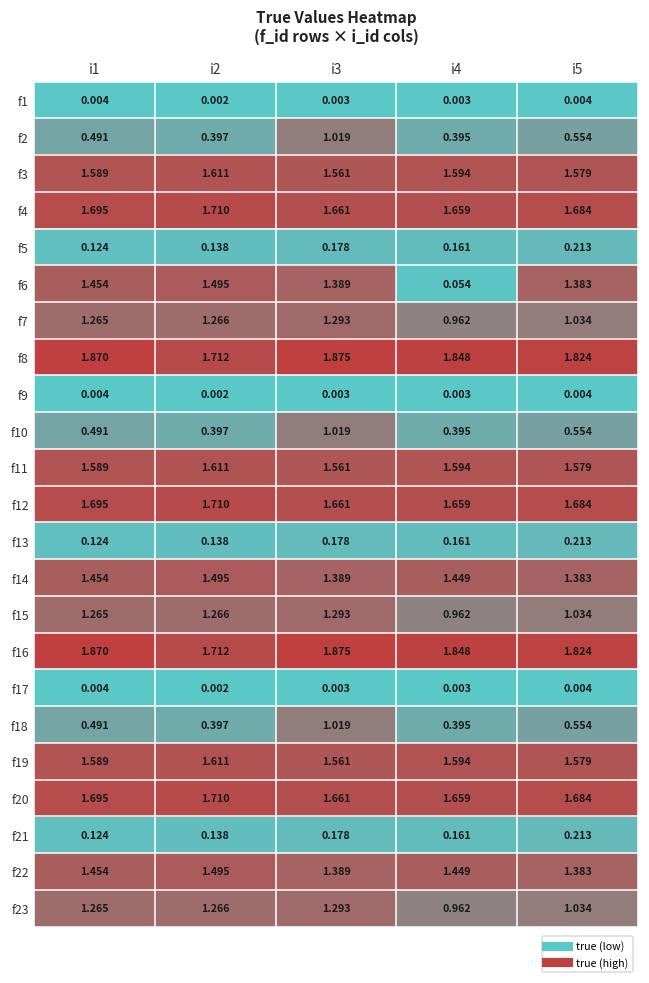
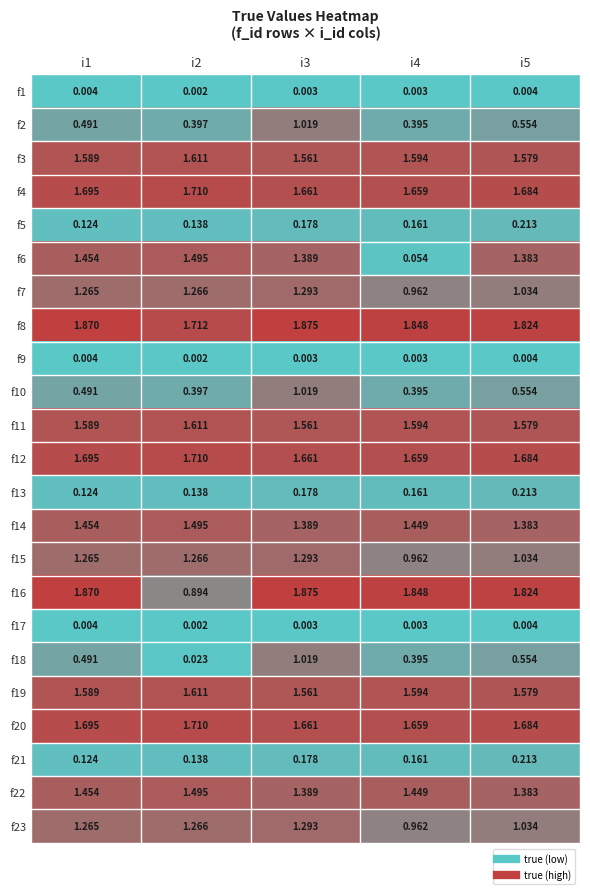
f16, i2: 1.712 -> 0.894
f18, i2: 0.397 -> 0.023
